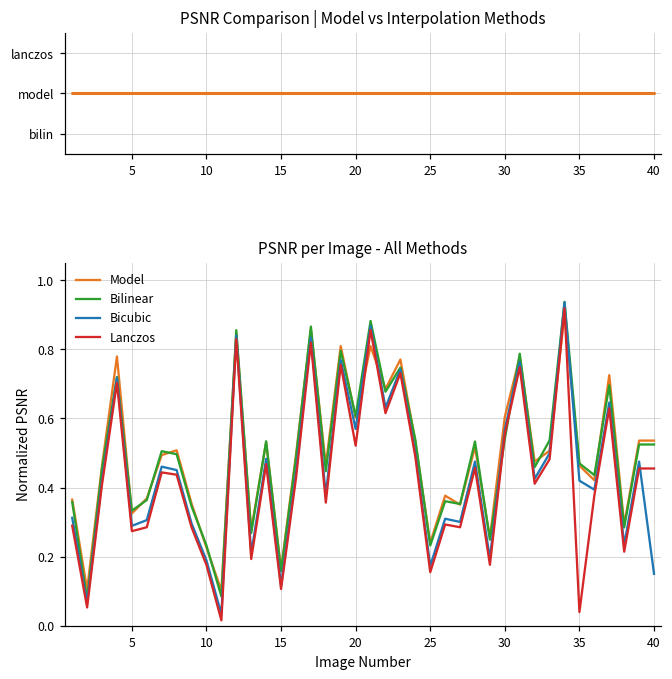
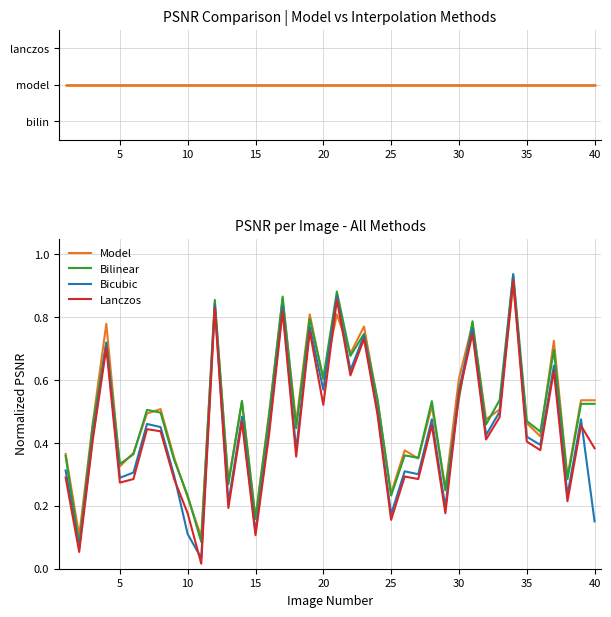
PSNR per Image - All Methods, Bicubic, 10: 0.19 -> 0.11
PSNR per Image - All Methods, Lanczos, 35: 0.04 -> 0.40
PSNR per Image - All Methods, Lanczos, 40: 0.46 -> 0.38
